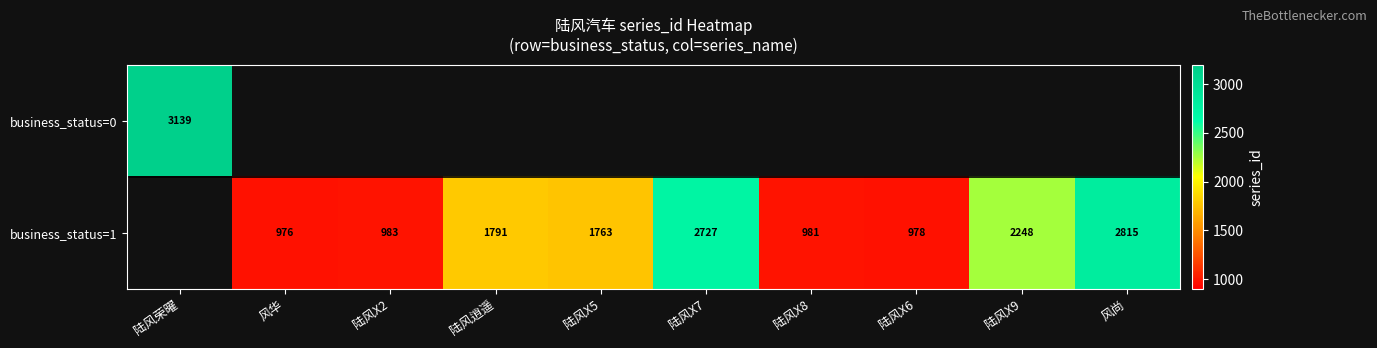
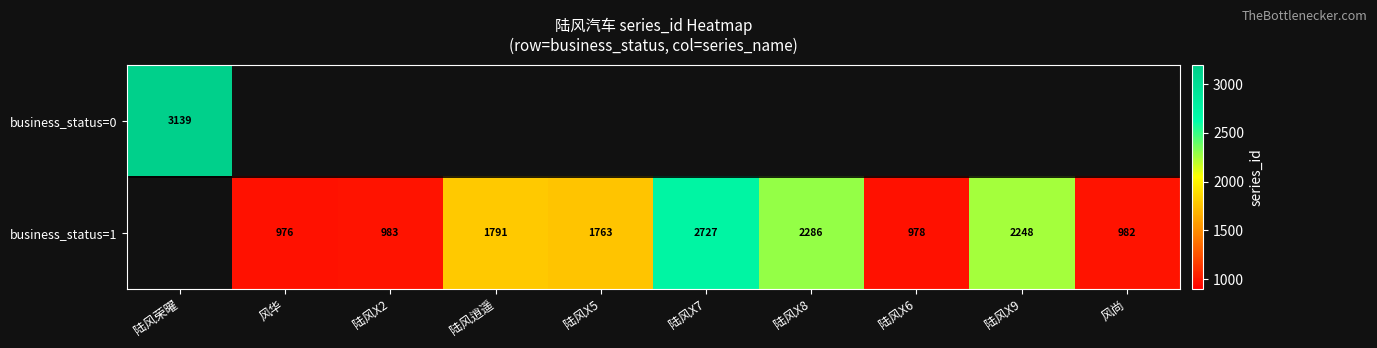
business_status=1, 陆风X8: 981 -> 2286
business_status=1, 风尚: 2815 -> 982
